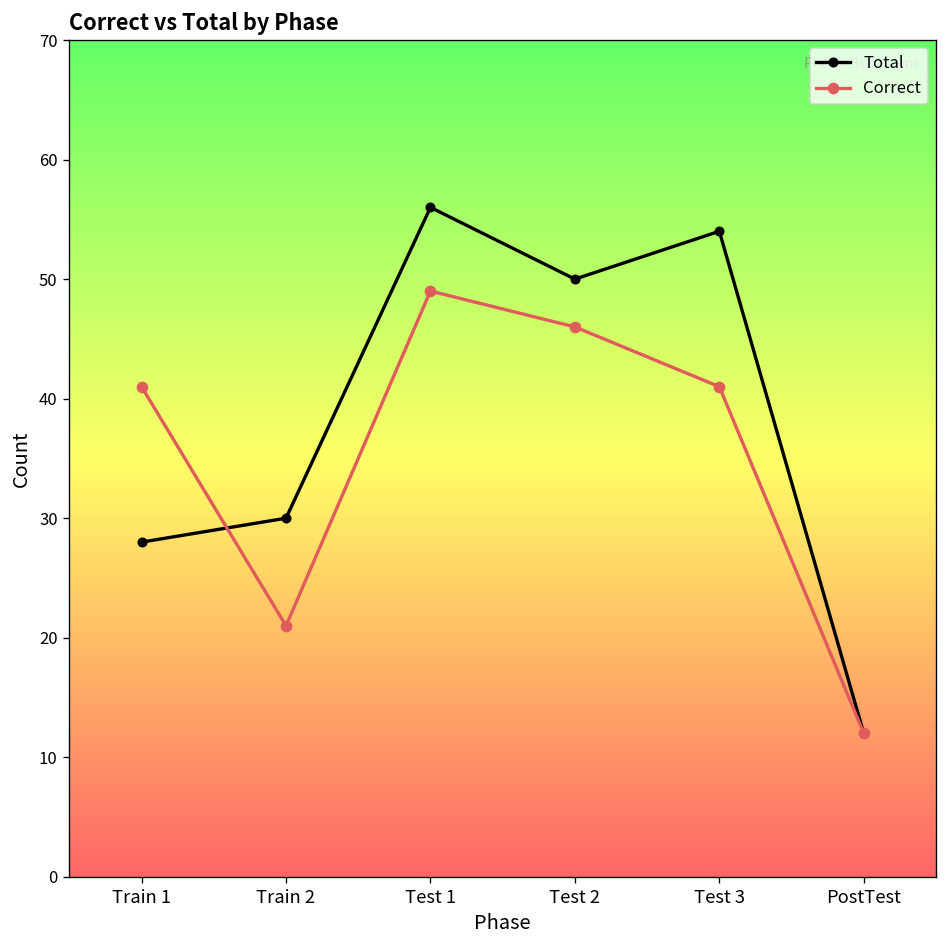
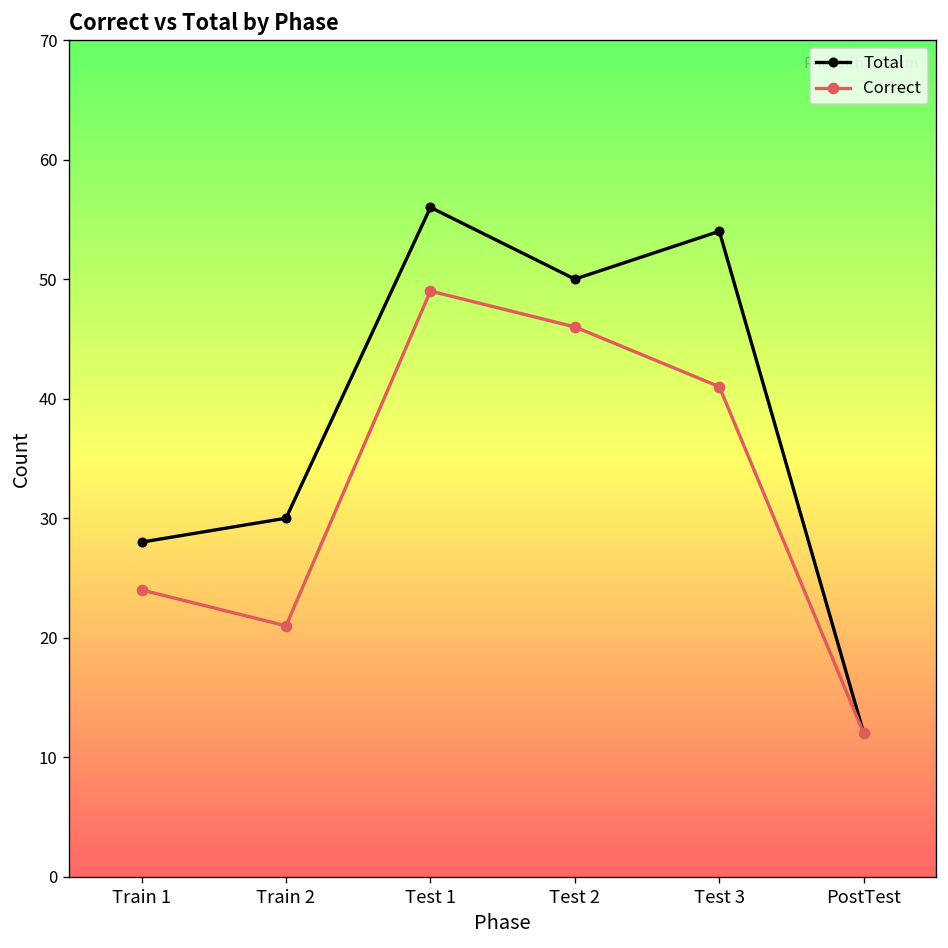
Correct, Train 1: 41 -> 24
